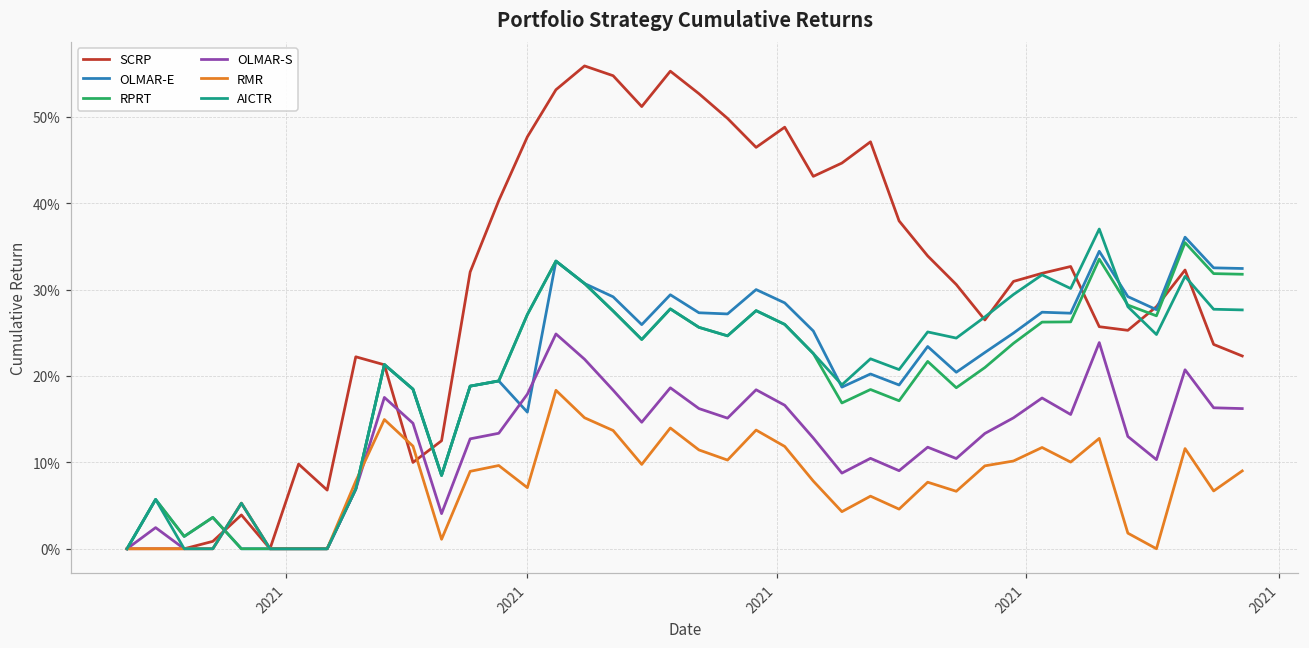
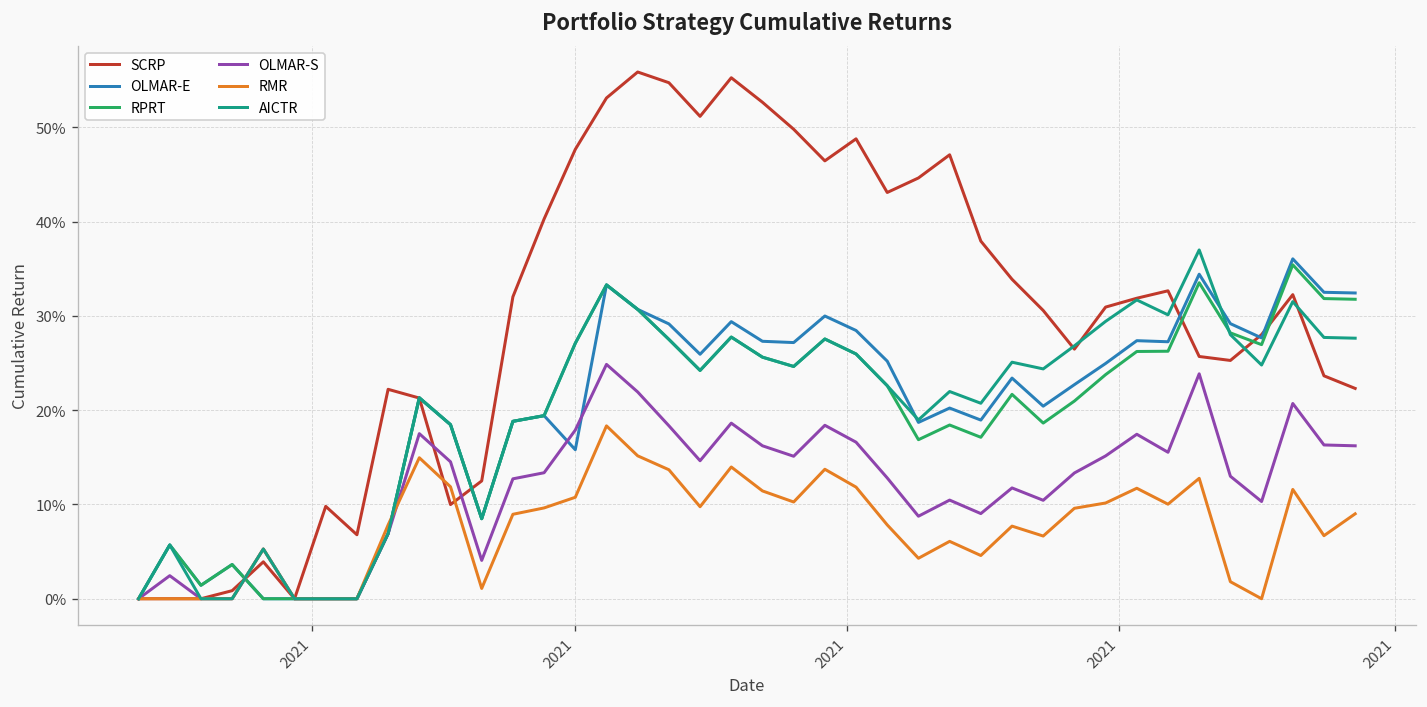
RMR, 2021: 7% -> 11%
